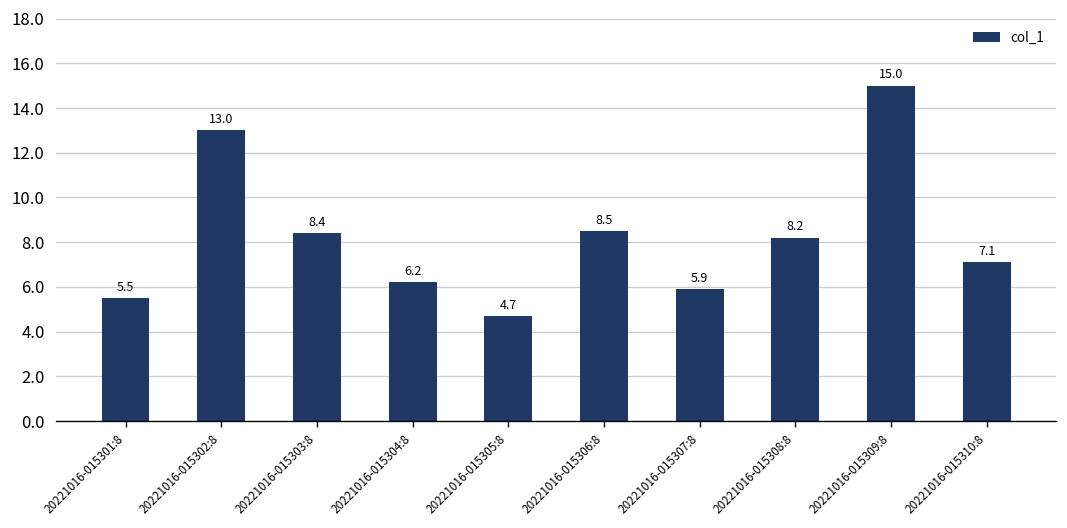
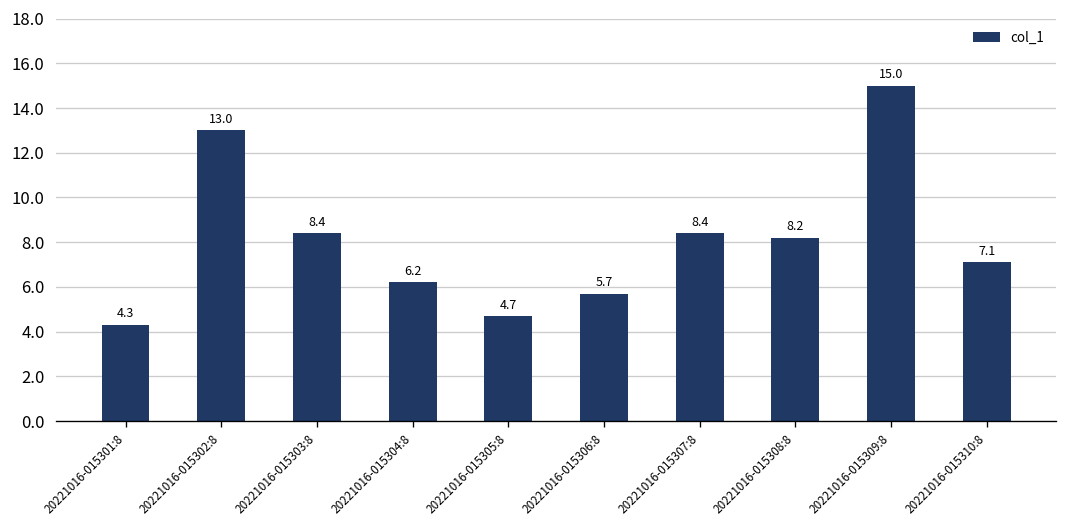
20221016-015301:8: 5.5 -> 4.3
20221016-015306:8: 8.5 -> 5.7
20221016-015307:8: 5.9 -> 8.4
